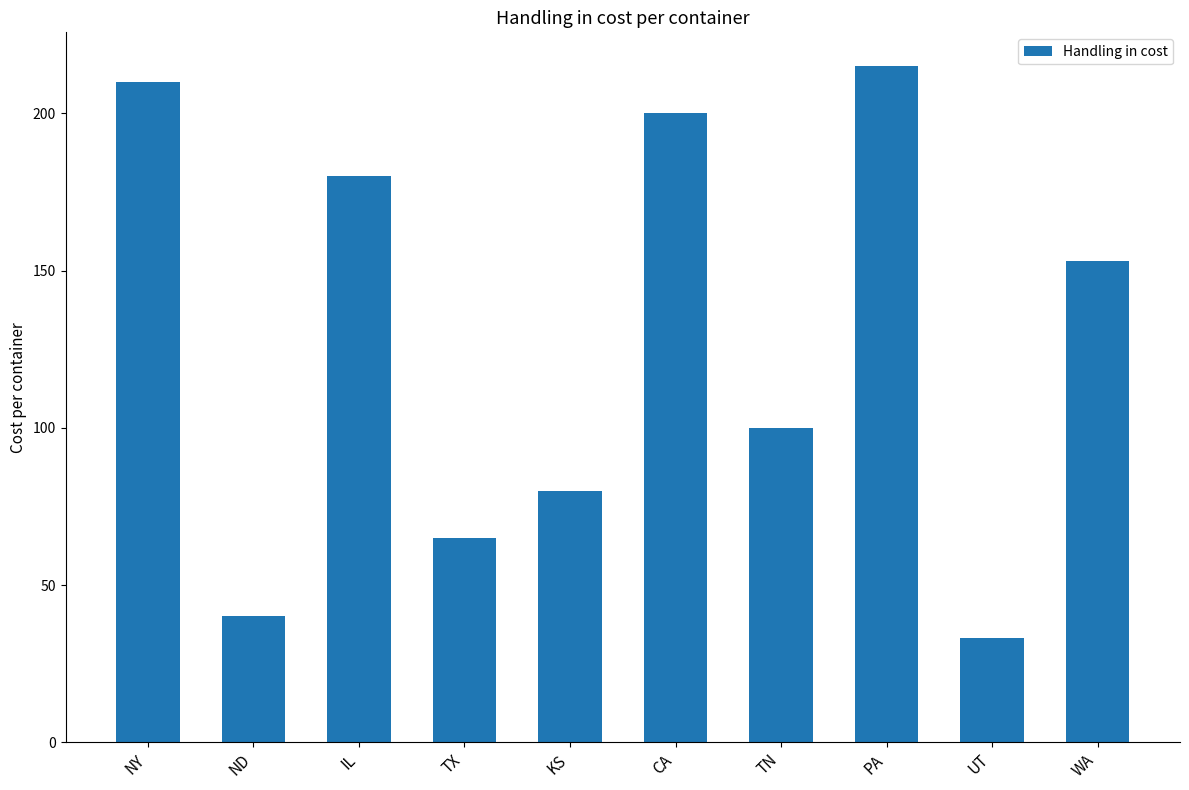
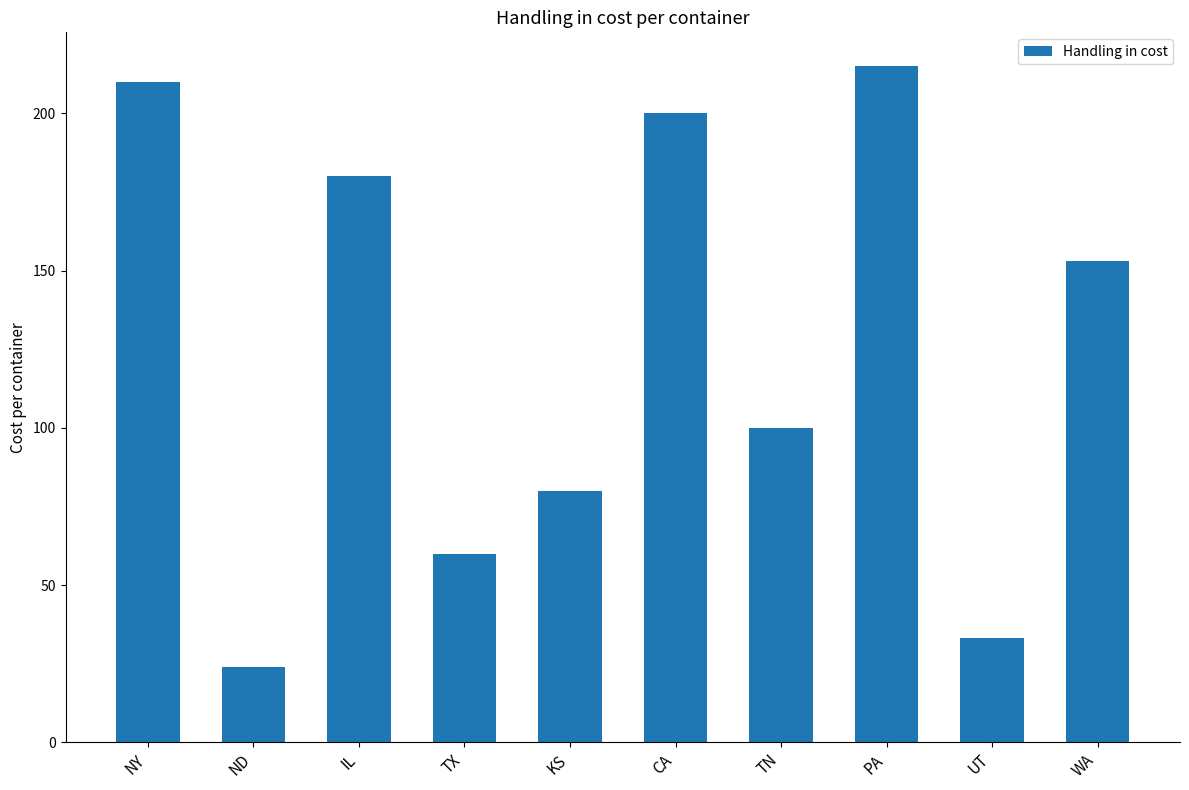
ND: 40 -> 24
TX: 65 -> 60
